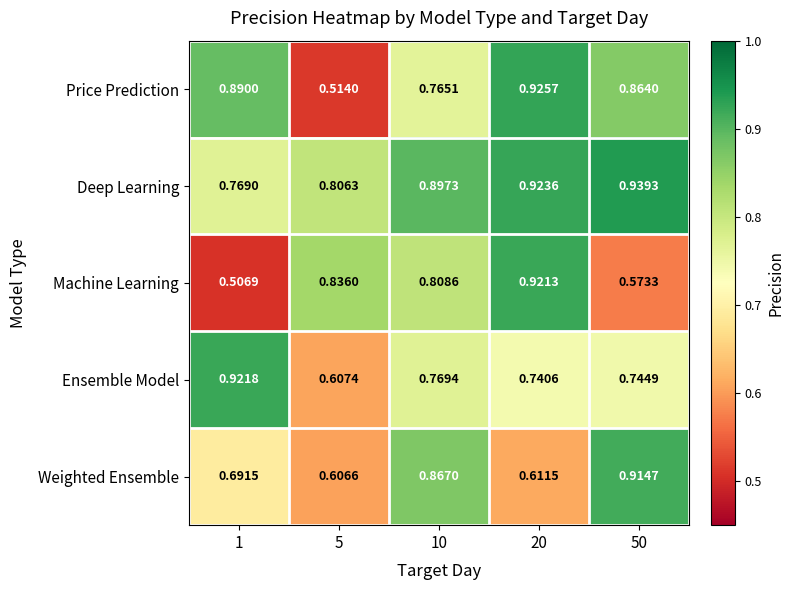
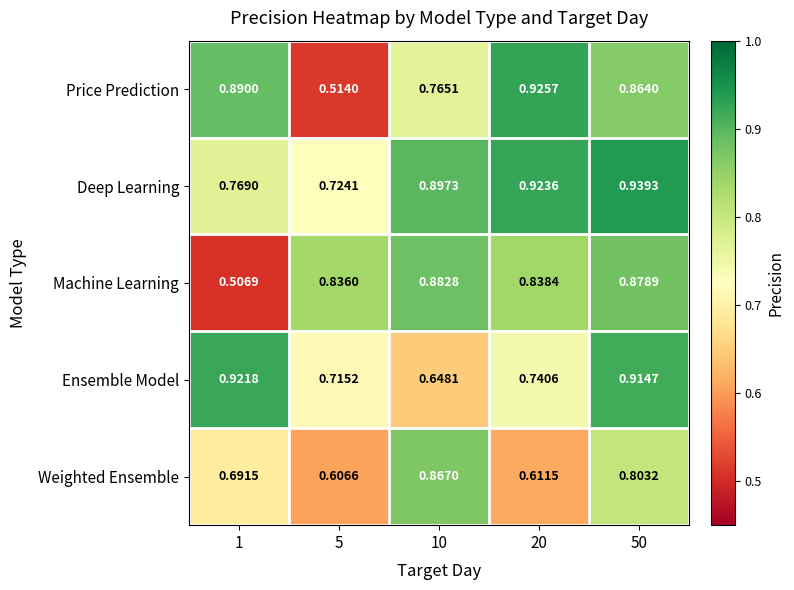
Deep Learning, 5: 0.8063 -> 0.7241
Machine Learning, 10: 0.8086 -> 0.8828
Machine Learning, 20: 0.9213 -> 0.8384
Machine Learning, 50: 0.5733 -> 0.8789
Ensemble Model, 5: 0.6074 -> 0.7152
Ensemble Model, 10: 0.7694 -> 0.6481
Ensemble Model, 50: 0.7449 -> 0.9147
Weighted Ensemble, 50: 0.9147 -> 0.8032
